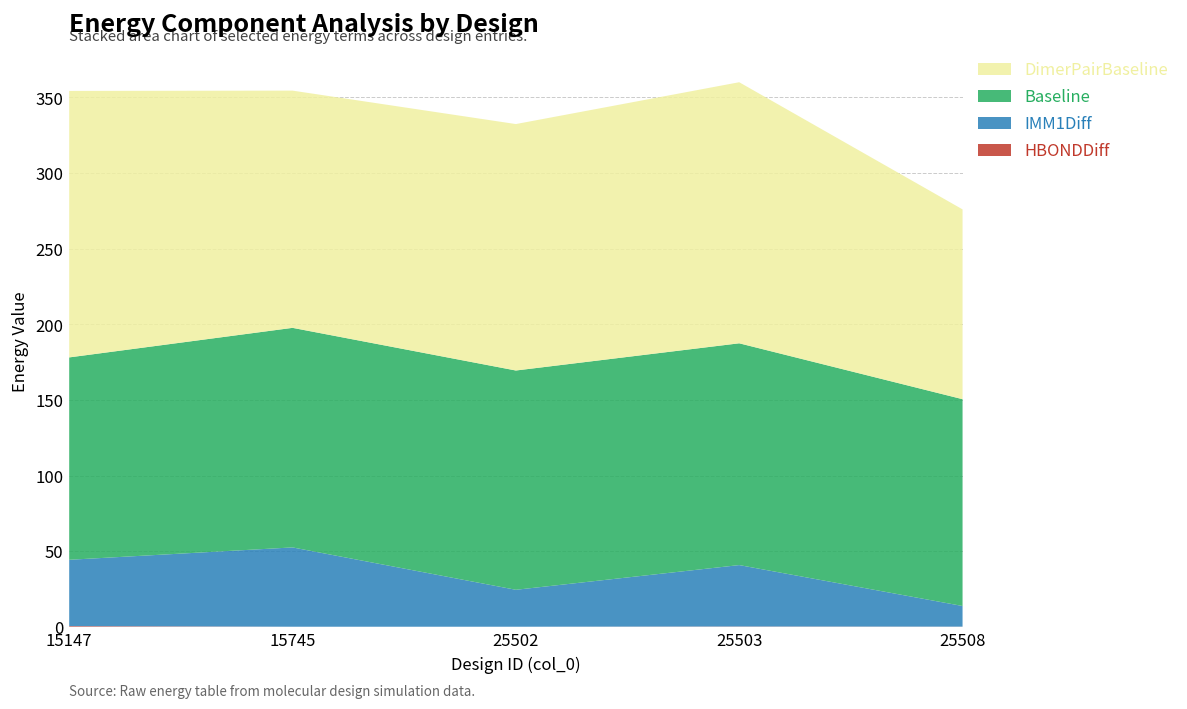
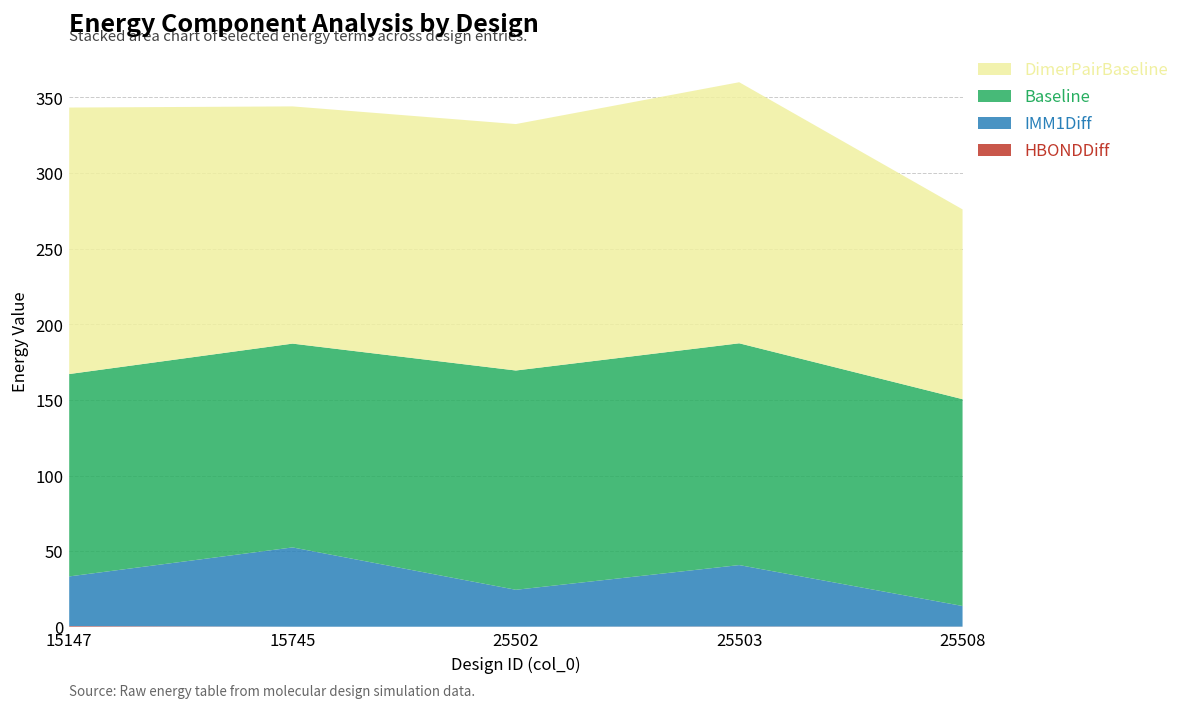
IMM1Diff, 15147: 44 -> 33
Baseline, 15745: 145 -> 135
